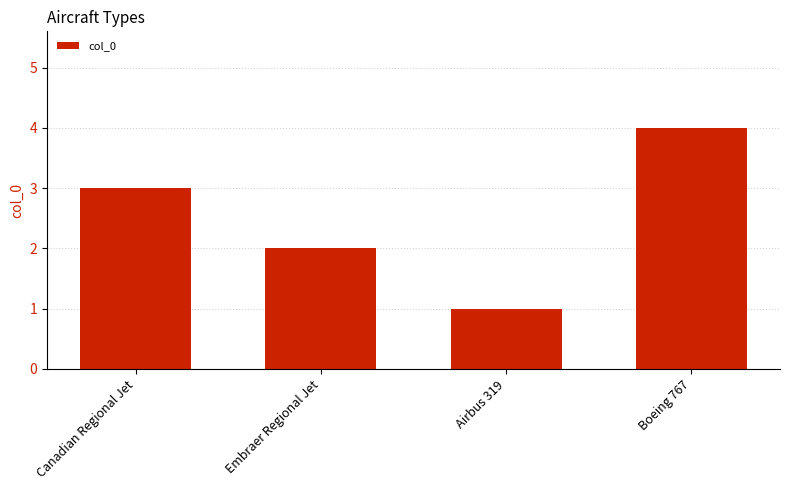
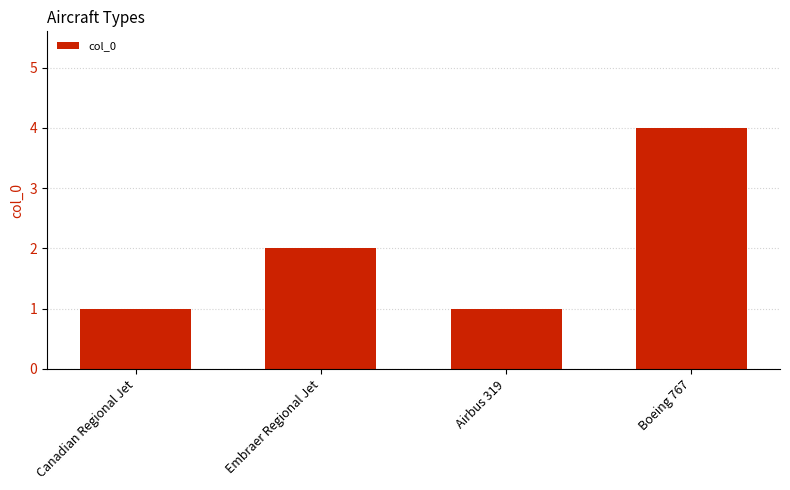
Canadian Regional Jet: 3 -> 1
